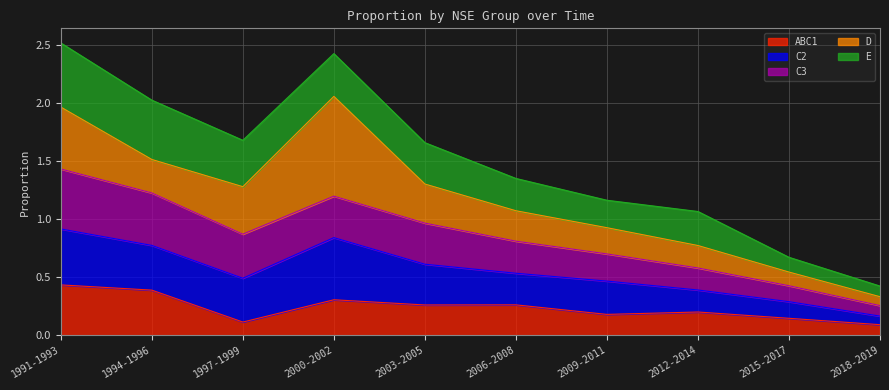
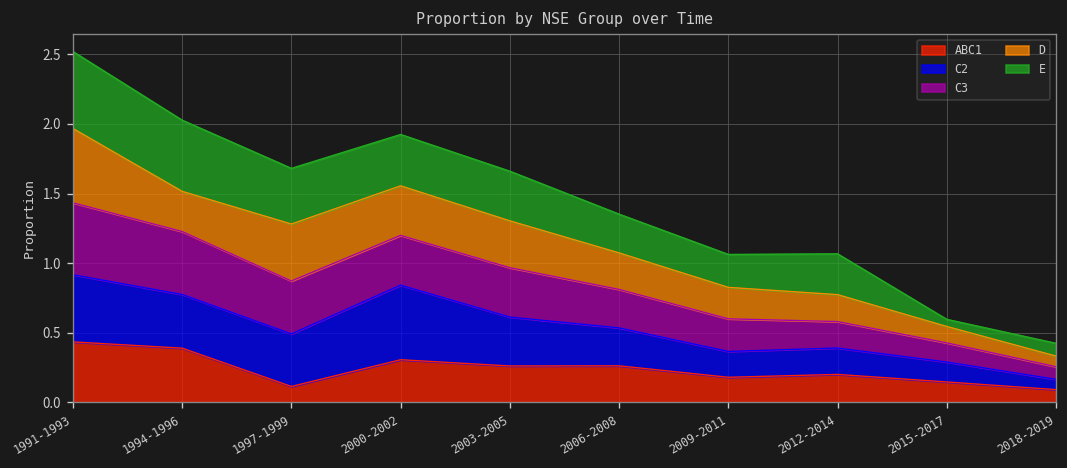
D, 2000-2002: 0.86 -> 0.36
C2, 2009-2011: 0.29 -> 0.19
E, 2015-2017: 0.13 -> 0.05
